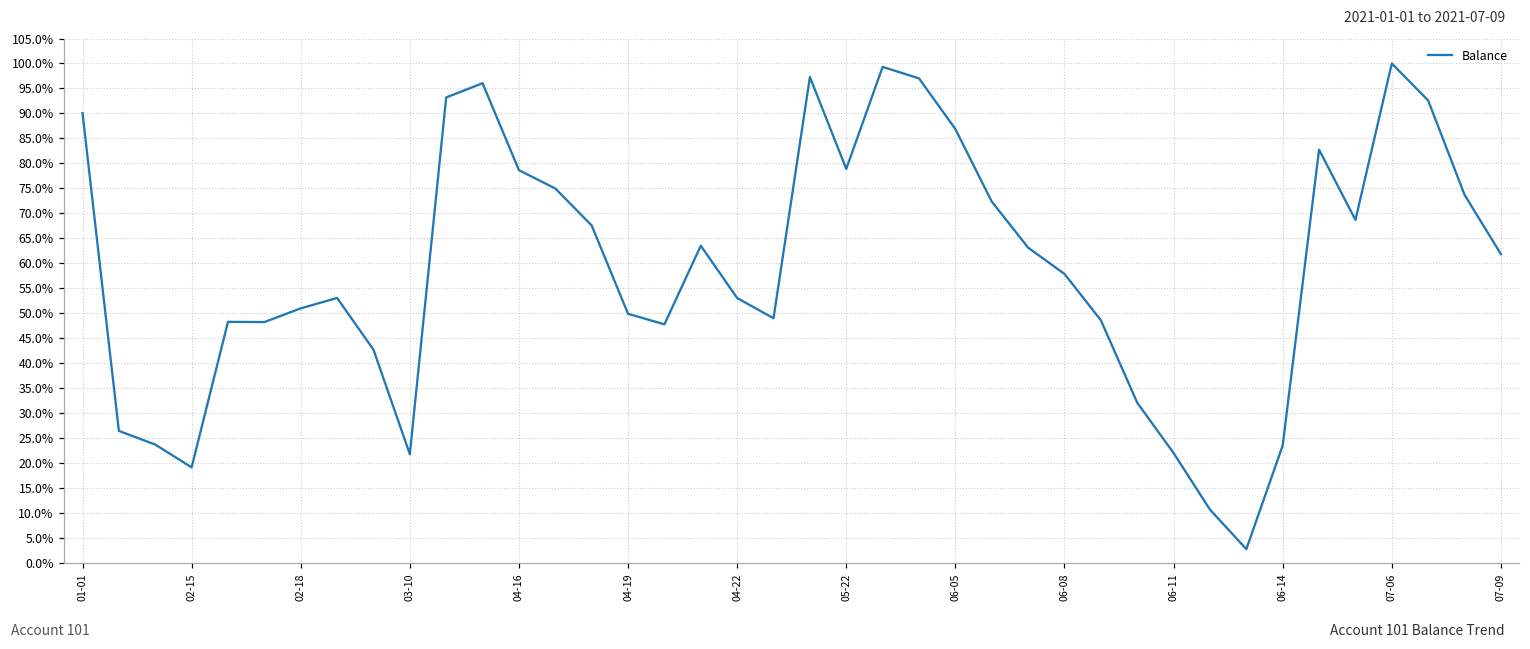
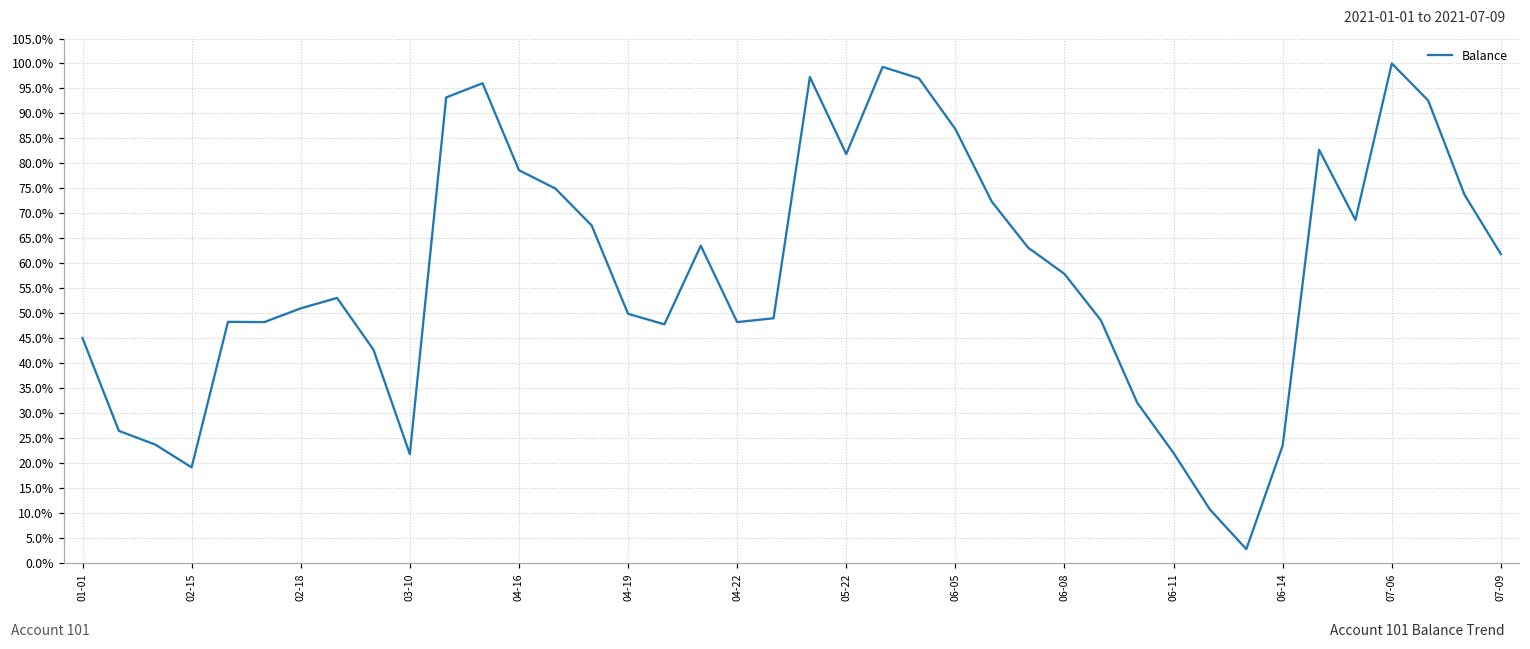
01-01: 90% -> 45%
04-22: 53% -> 48%
05-22: 79% -> 82%
